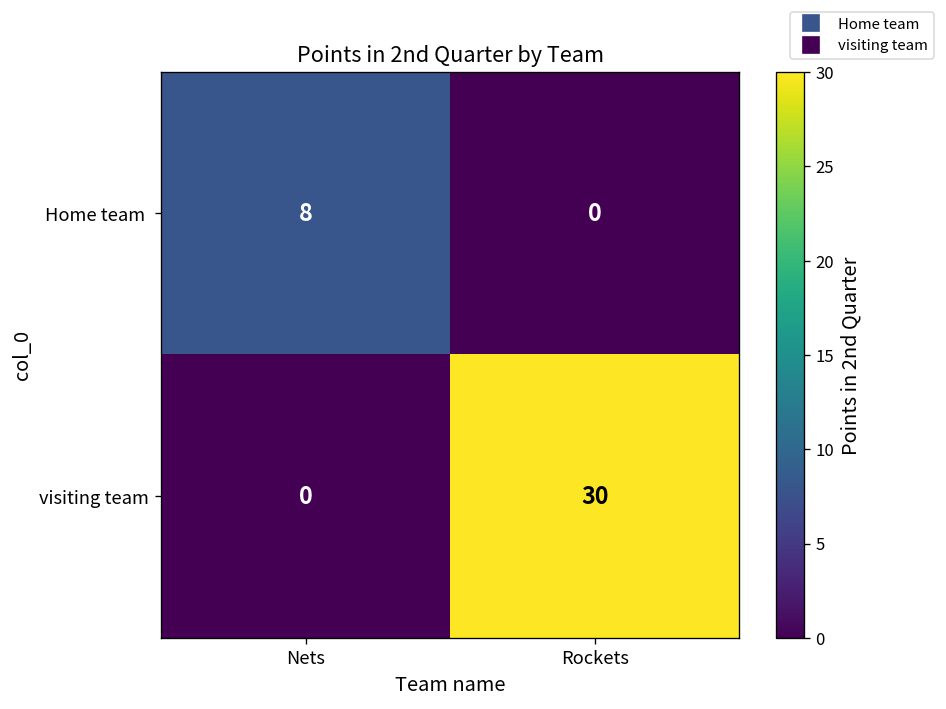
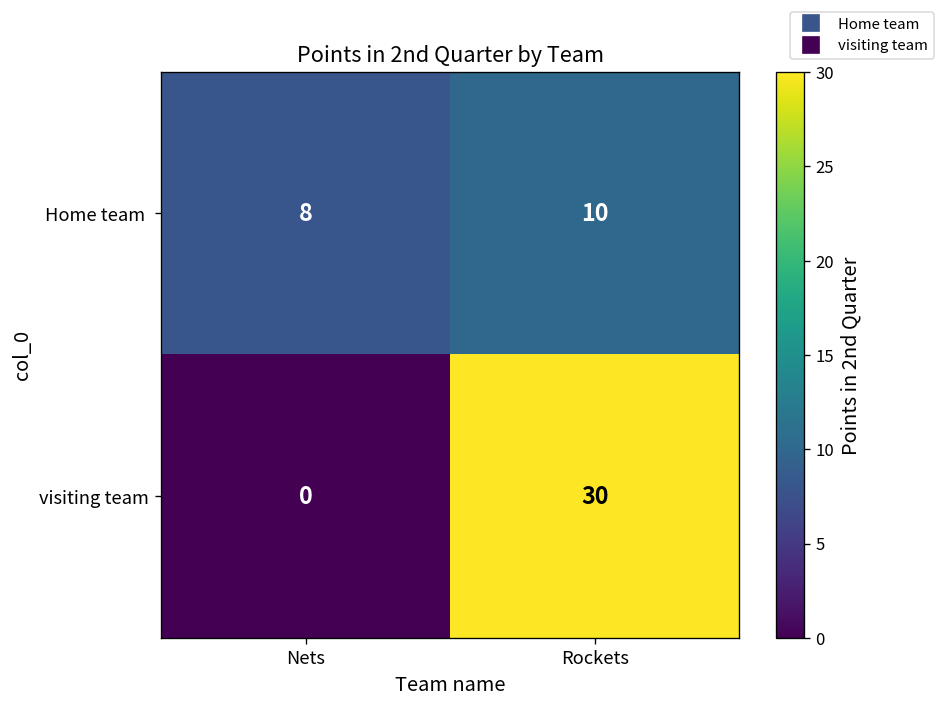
Home team, Rockets: 0 -> 10
